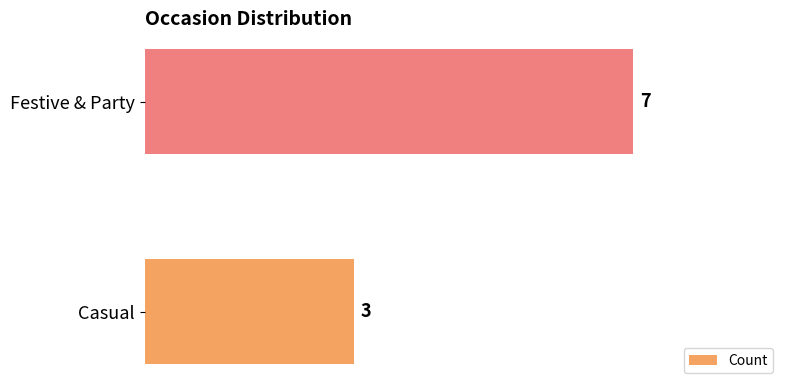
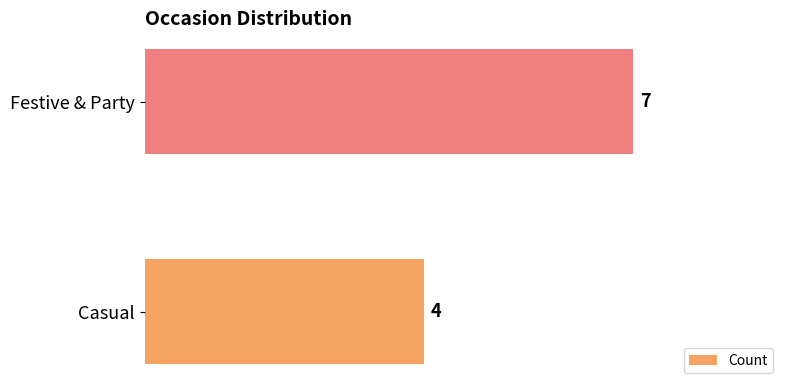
Casual: 3 -> 4
